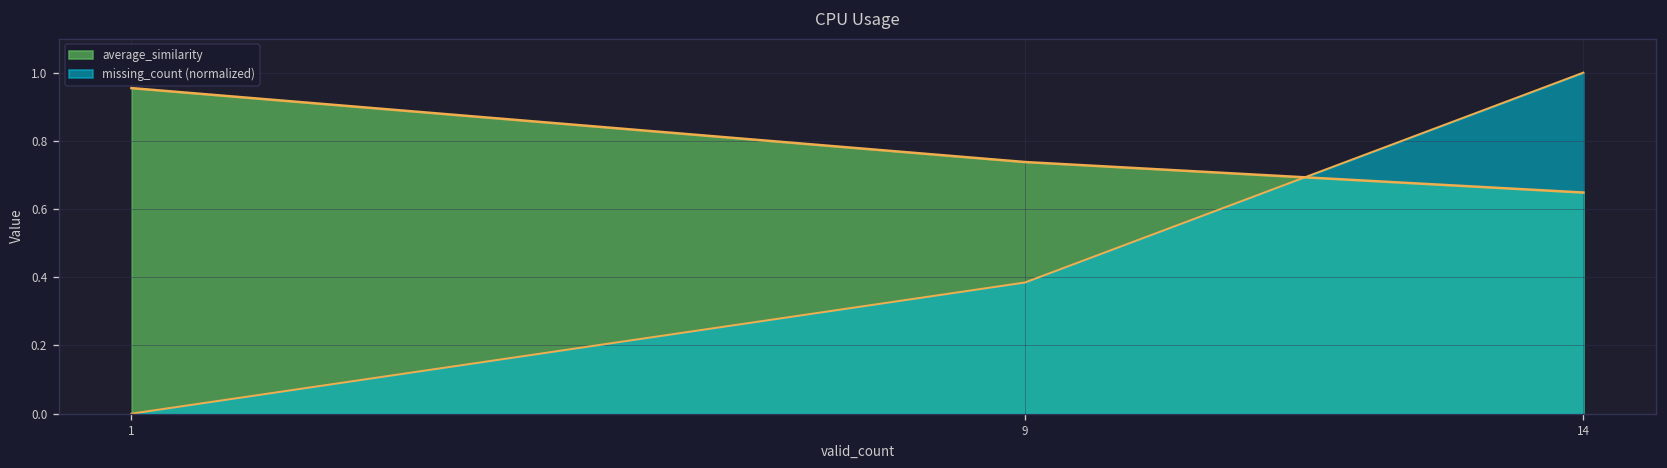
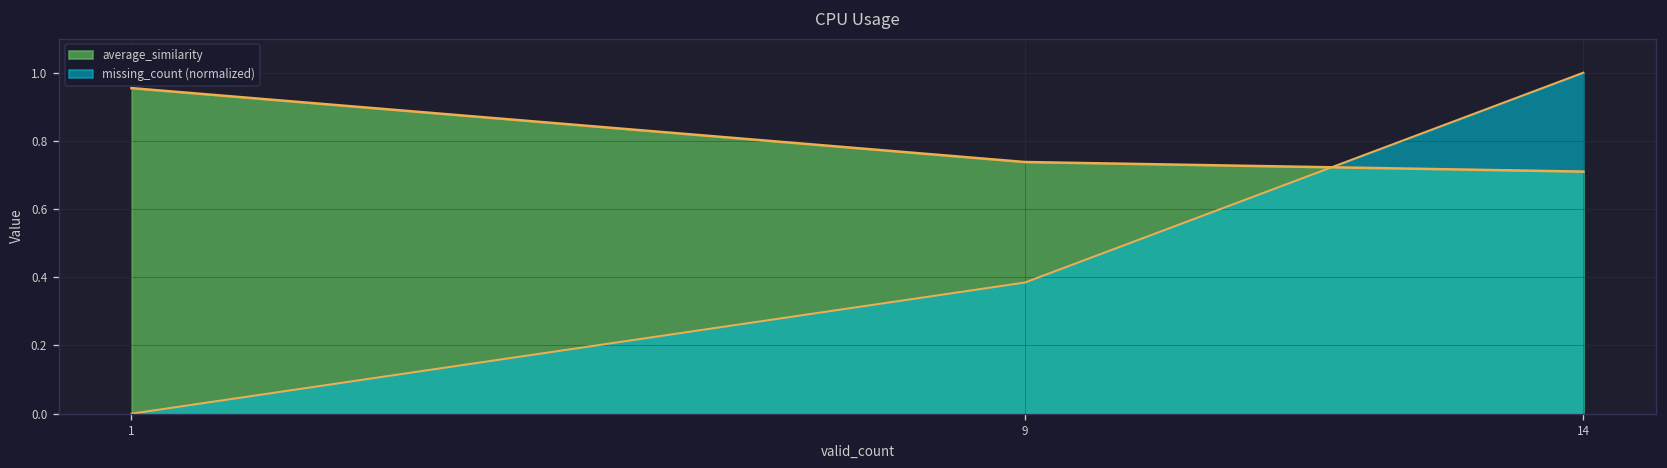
average_similarity, 14: 0.65 -> 0.71
